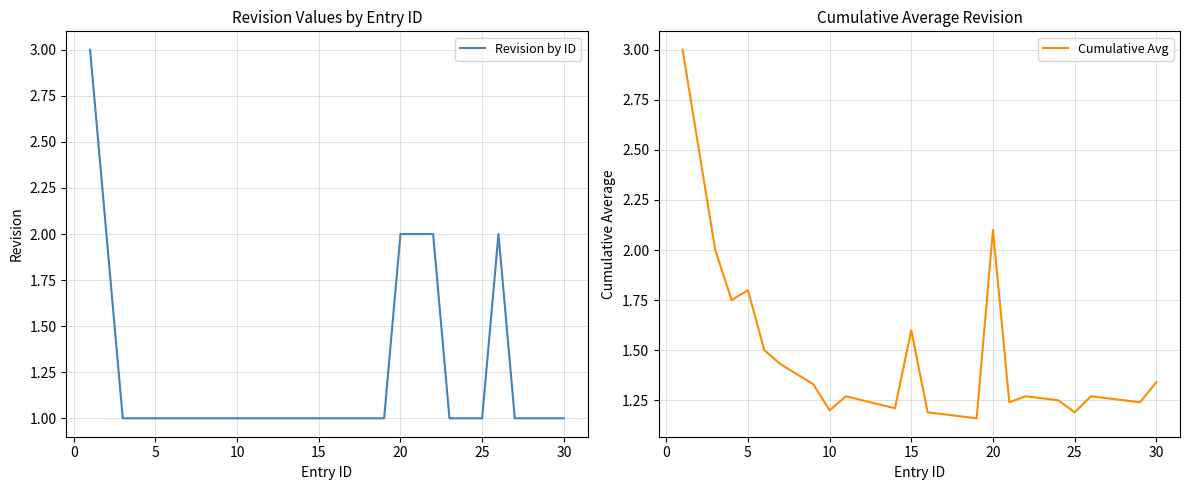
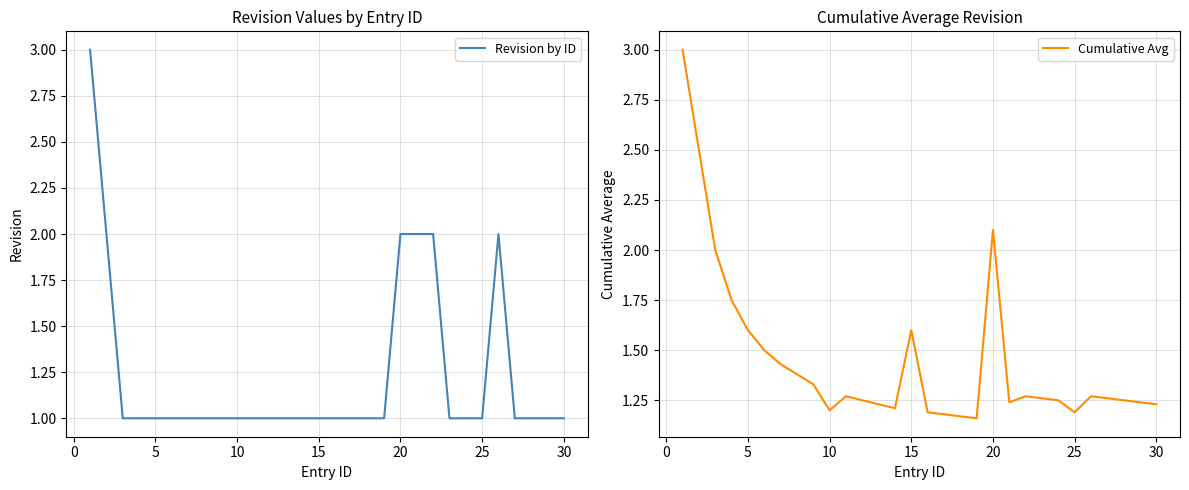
Cumulative Average Revision, 5: 1.8 -> 1.6
Cumulative Average Revision, 30: 1.34 -> 1.23
